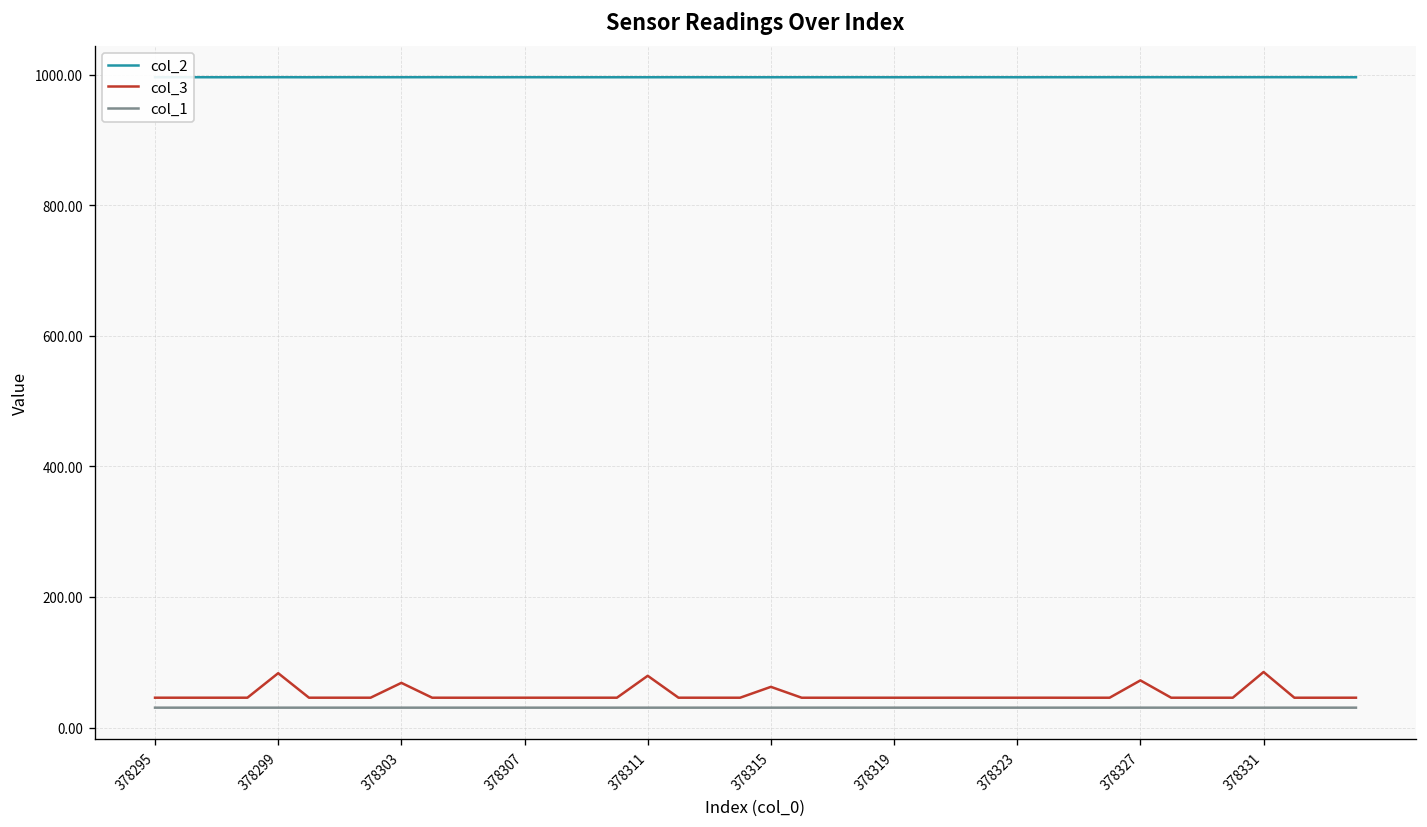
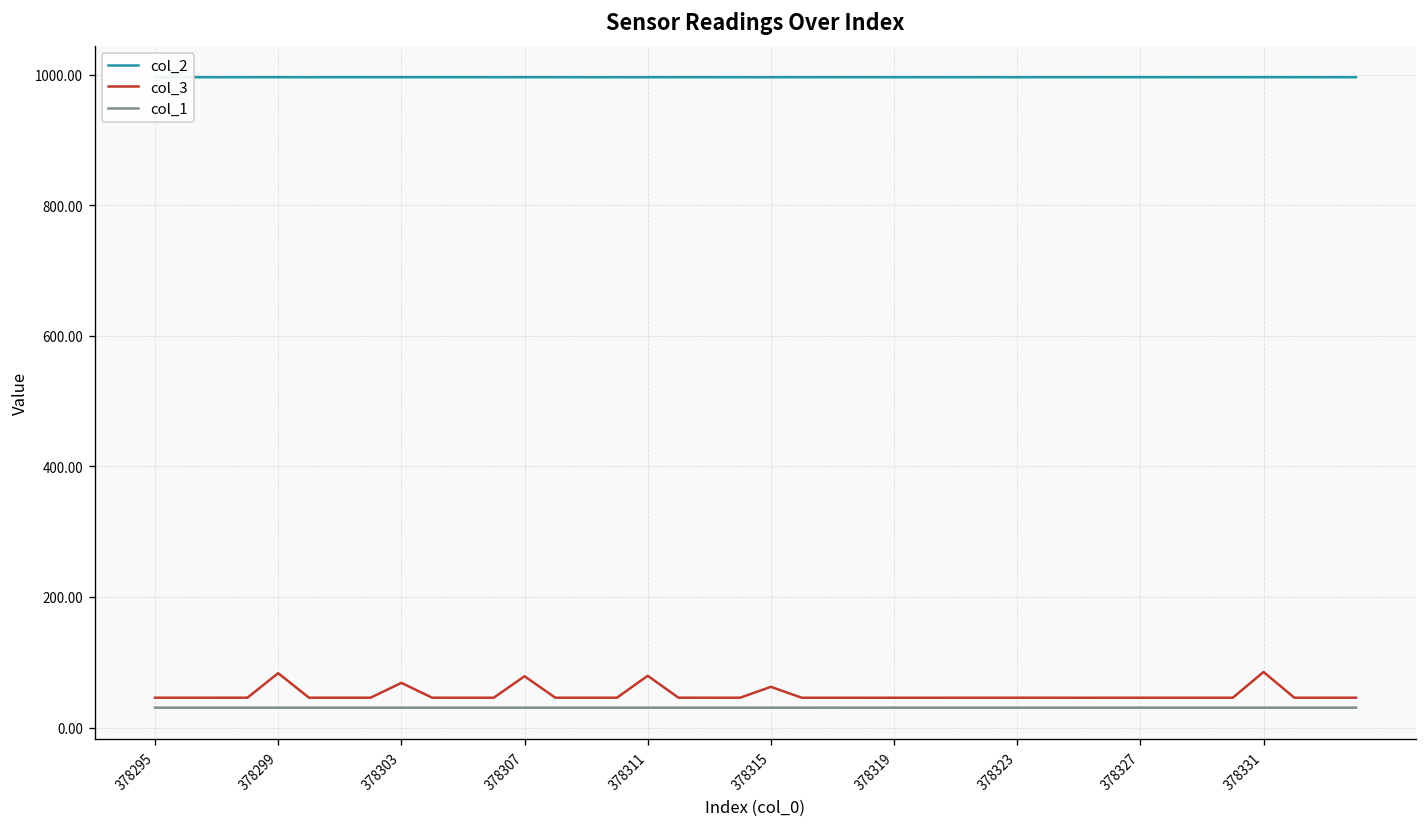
col_3, 378307: 50 -> 80
col_3, 378327: 70 -> 50
